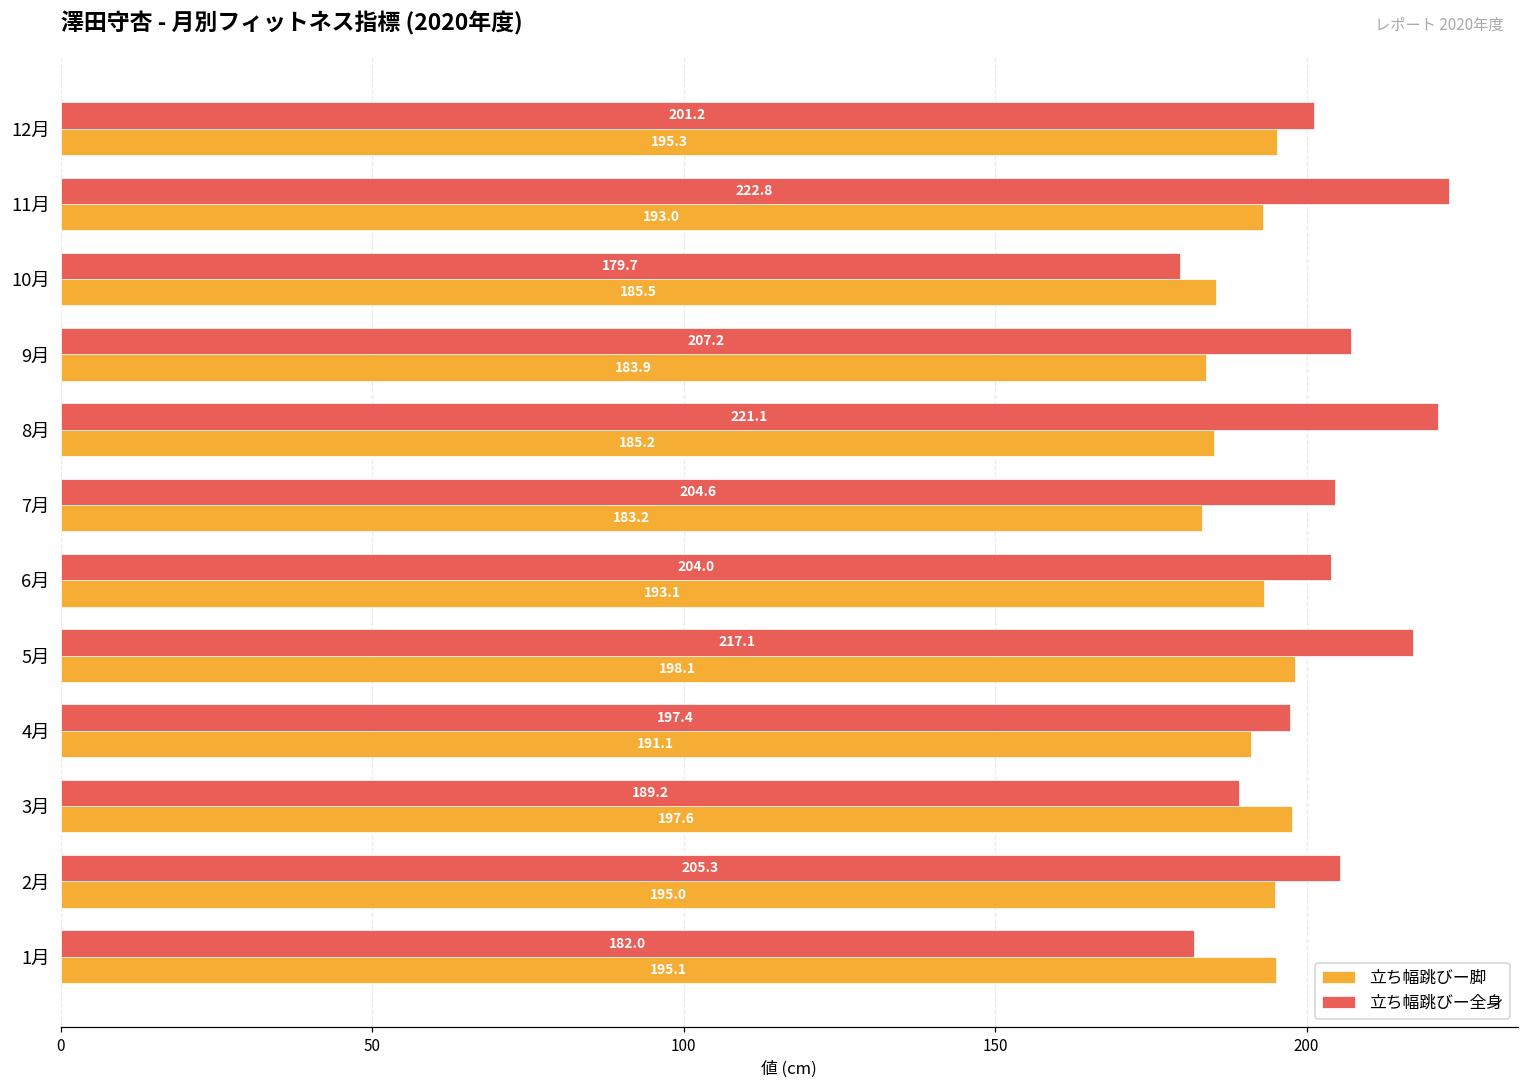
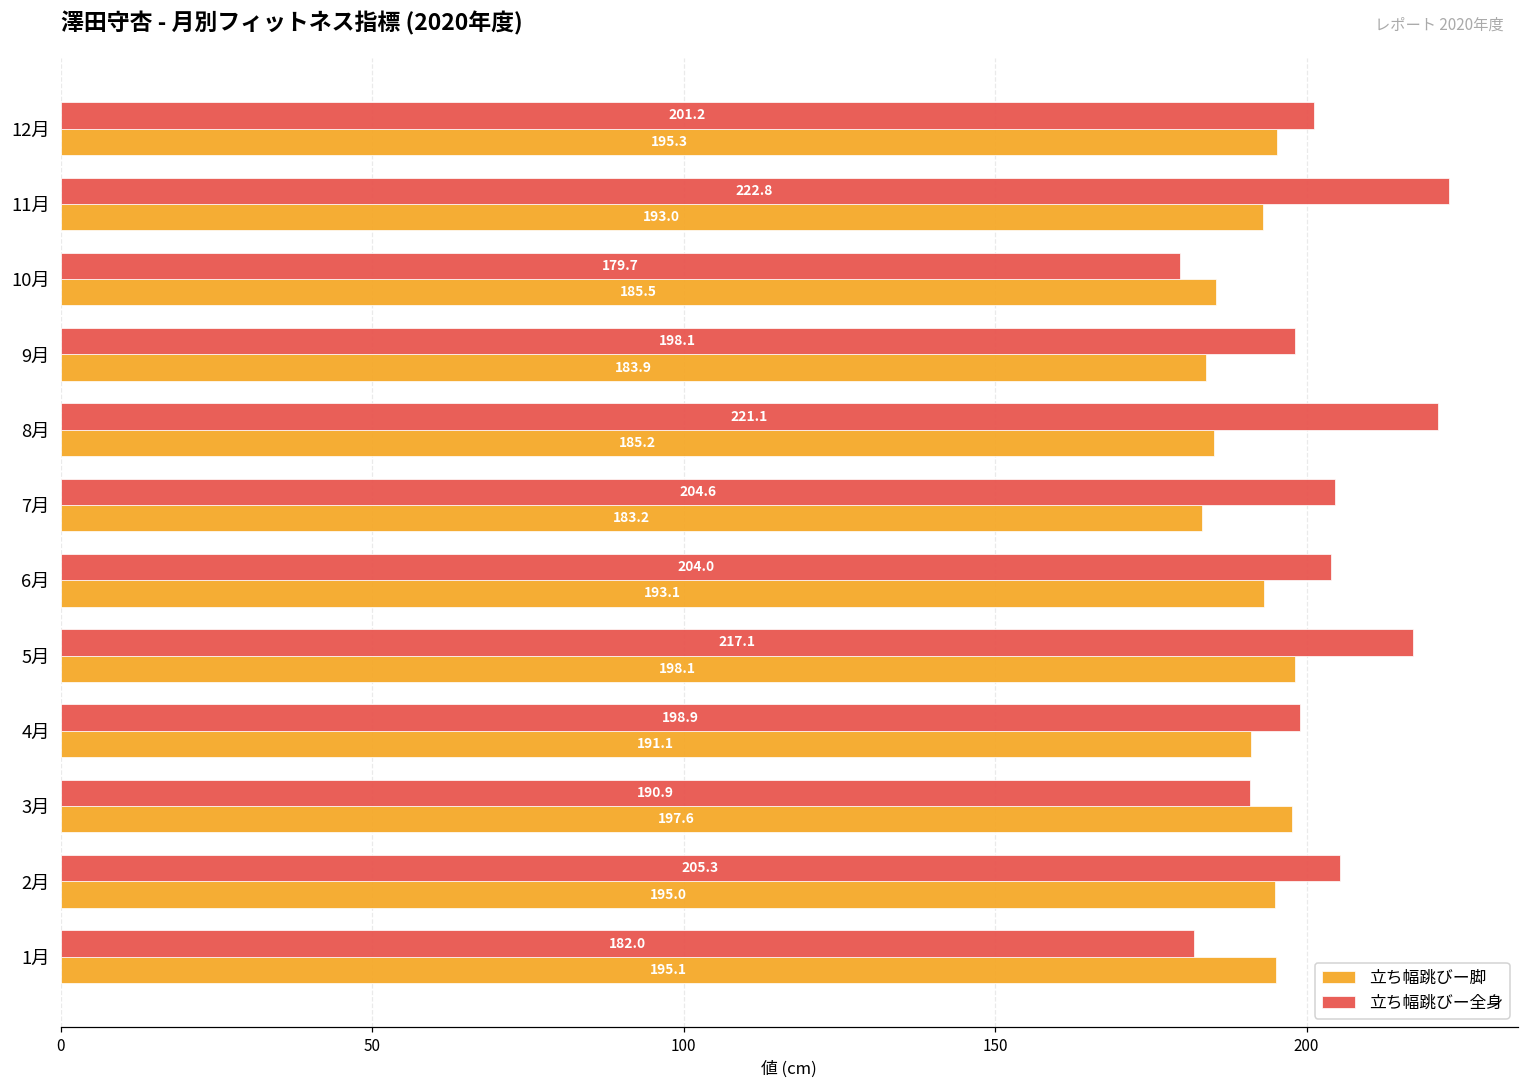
立ち幅跳びー全身, 9月: 207.2 -> 198.1
立ち幅跳びー全身, 4月: 197.4 -> 198.9
立ち幅跳びー全身, 3月: 189.2 -> 190.9
